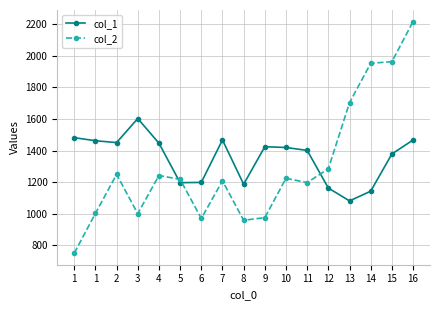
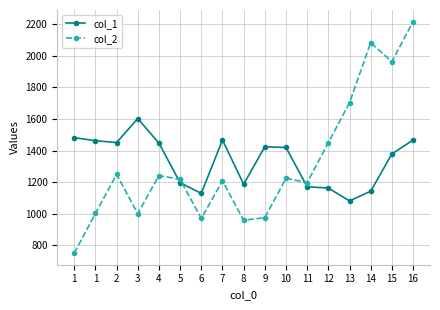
col_1, 6: 1200 -> 1130
col_1, 11: 1400 -> 1170
col_2, 12: 1280 -> 1450
col_2, 14: 1950 -> 2080
